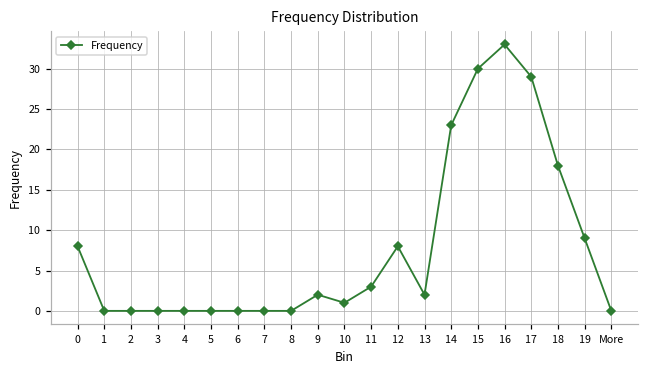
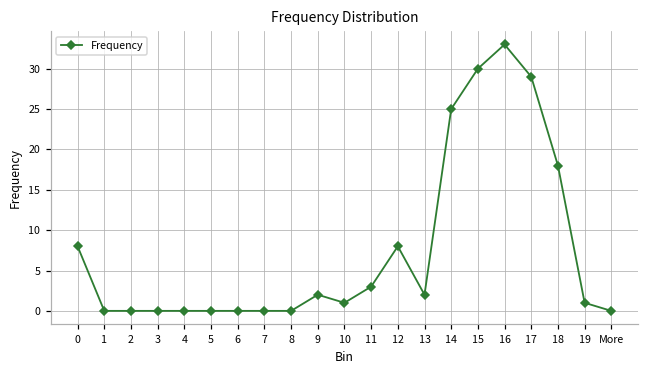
14: 23 -> 25
19: 9 -> 1
